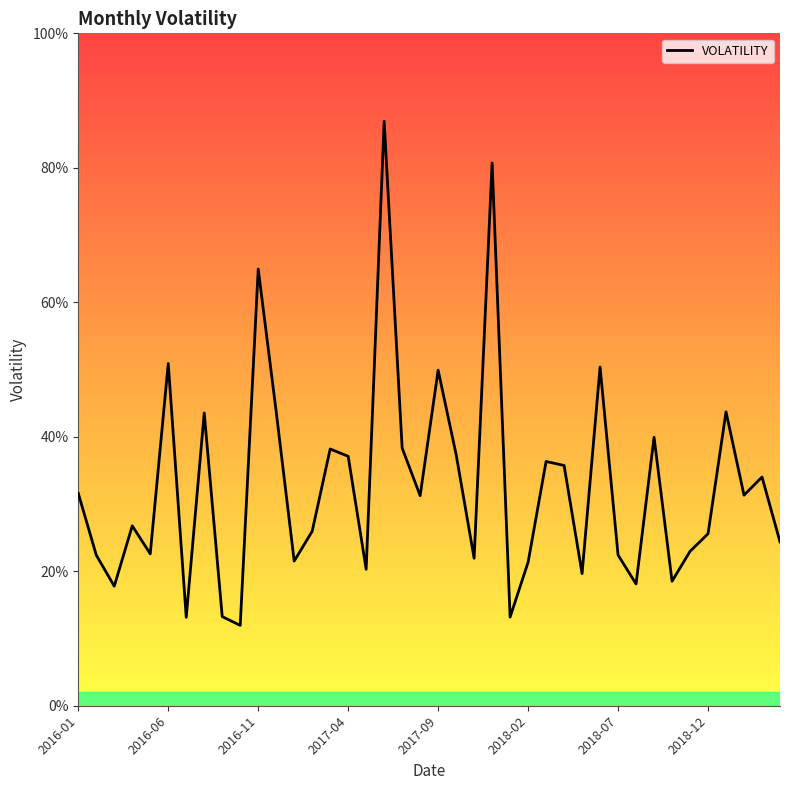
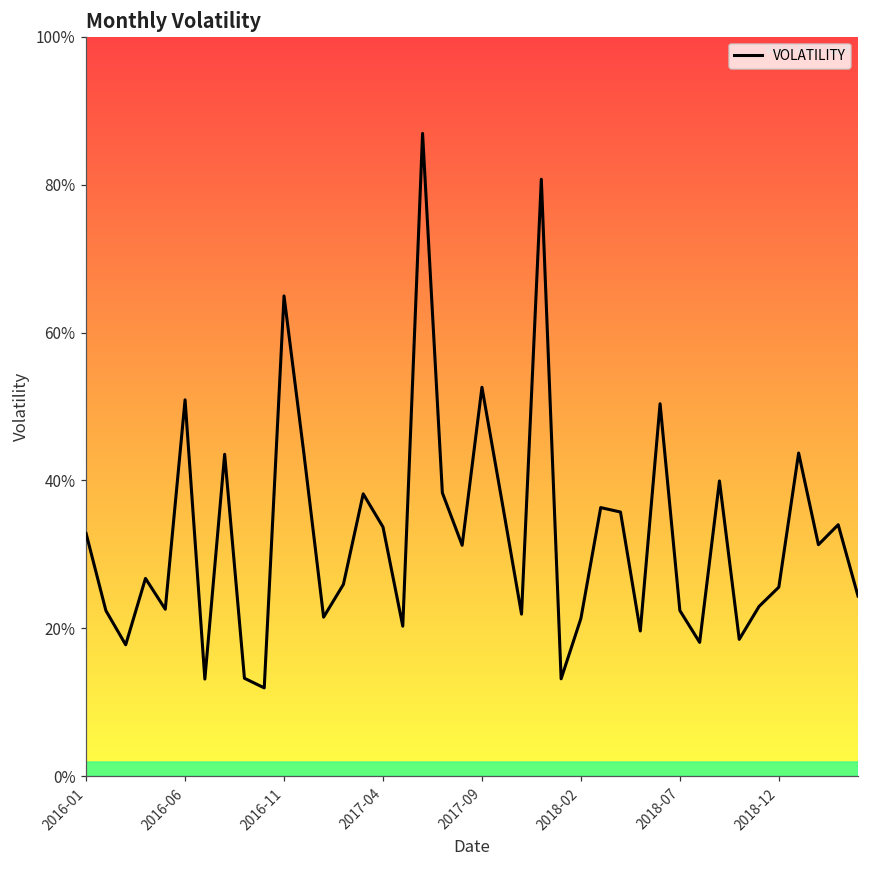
2016-01: 32% -> 33%
2017-04: 37% -> 34%
2017-09: 50% -> 53%
